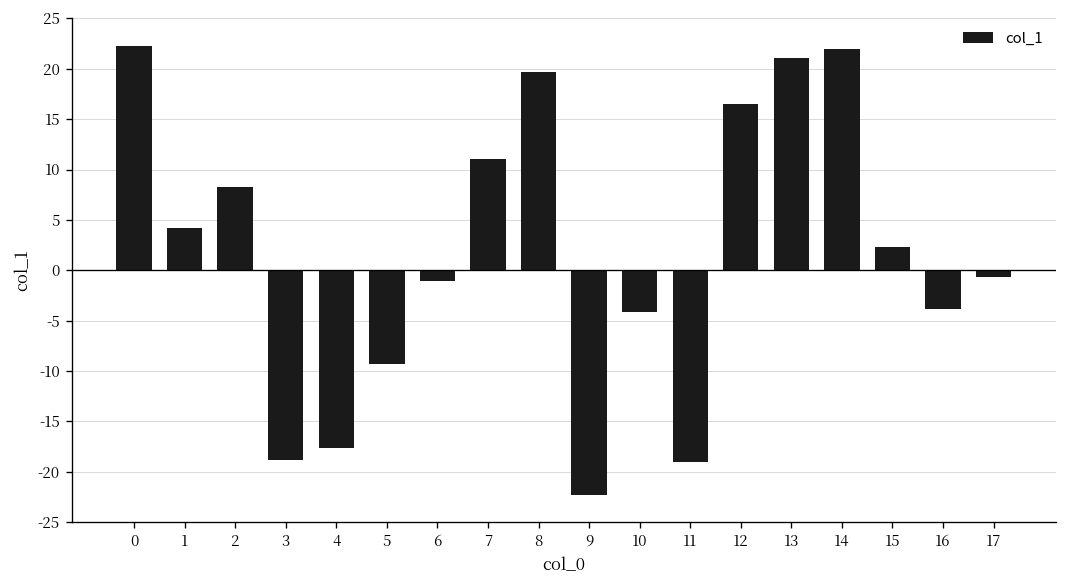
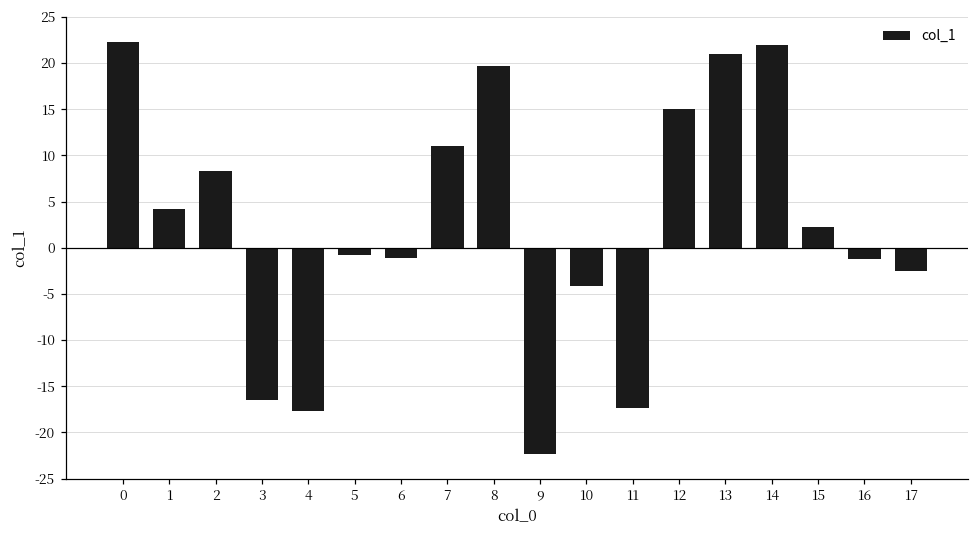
3: -19 -> -17
5: -9 -> -1
11: -19 -> -17
12: 17 -> 15
16: -4 -> -1
17: -1 -> -3
